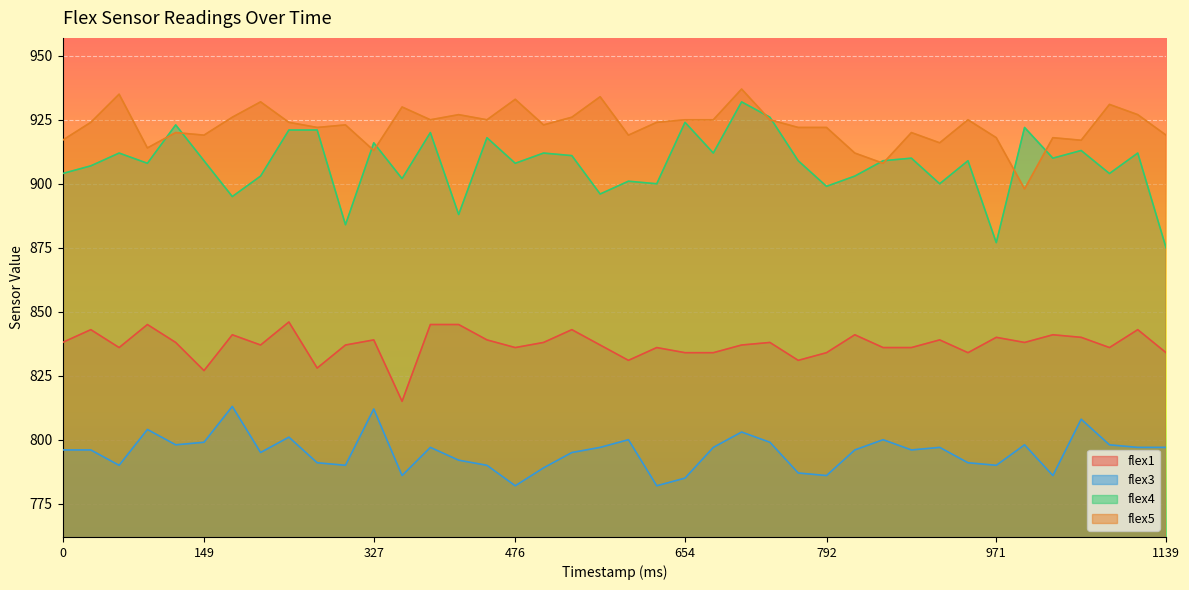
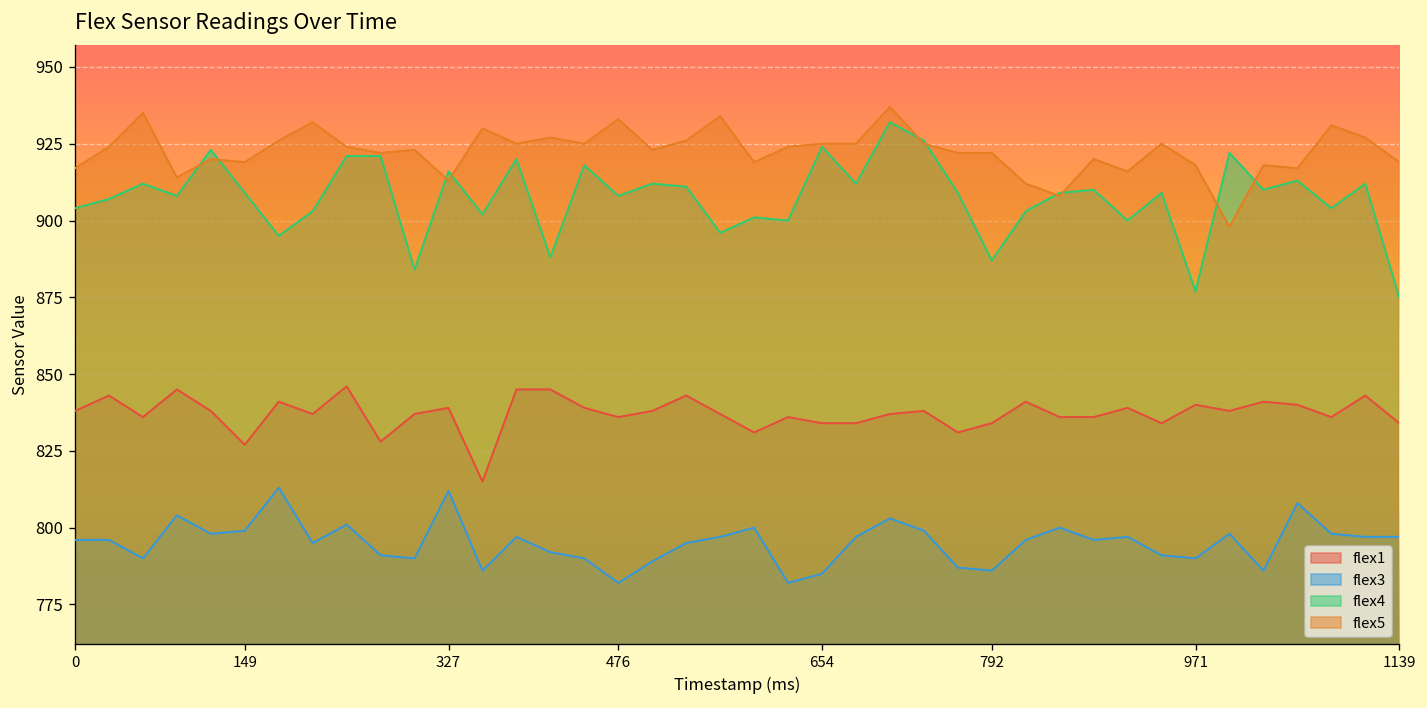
flex4, 792: 899 -> 887
